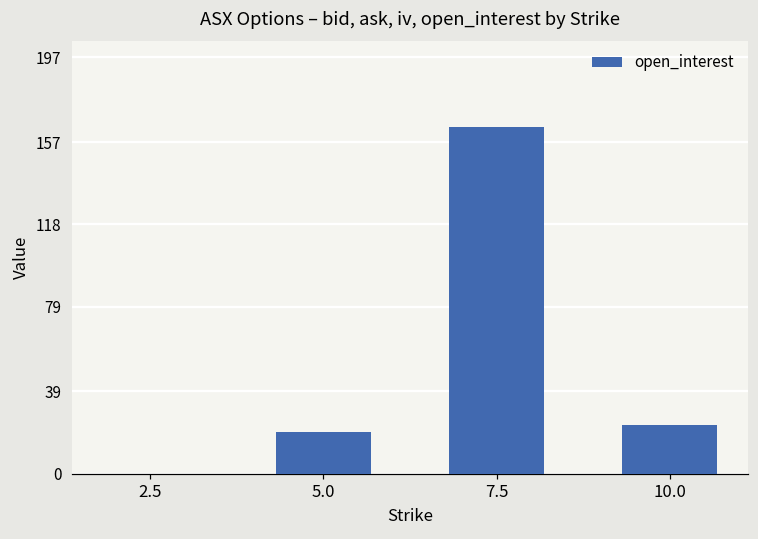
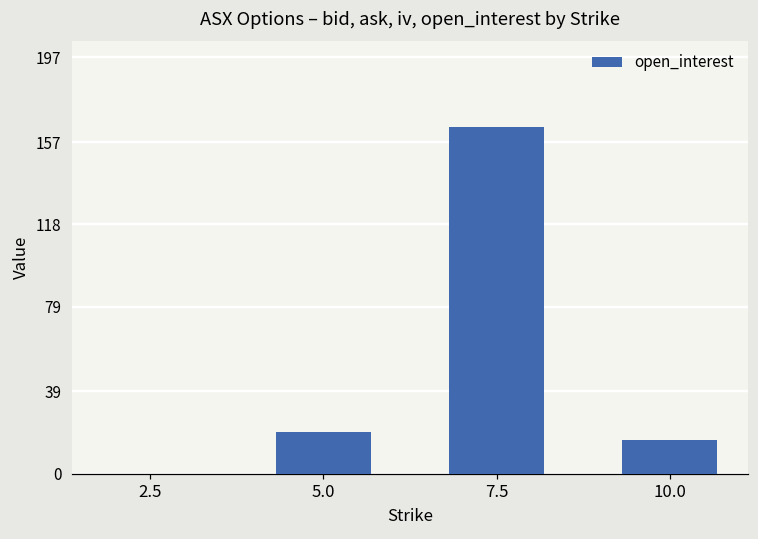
10.0: 23 -> 16
